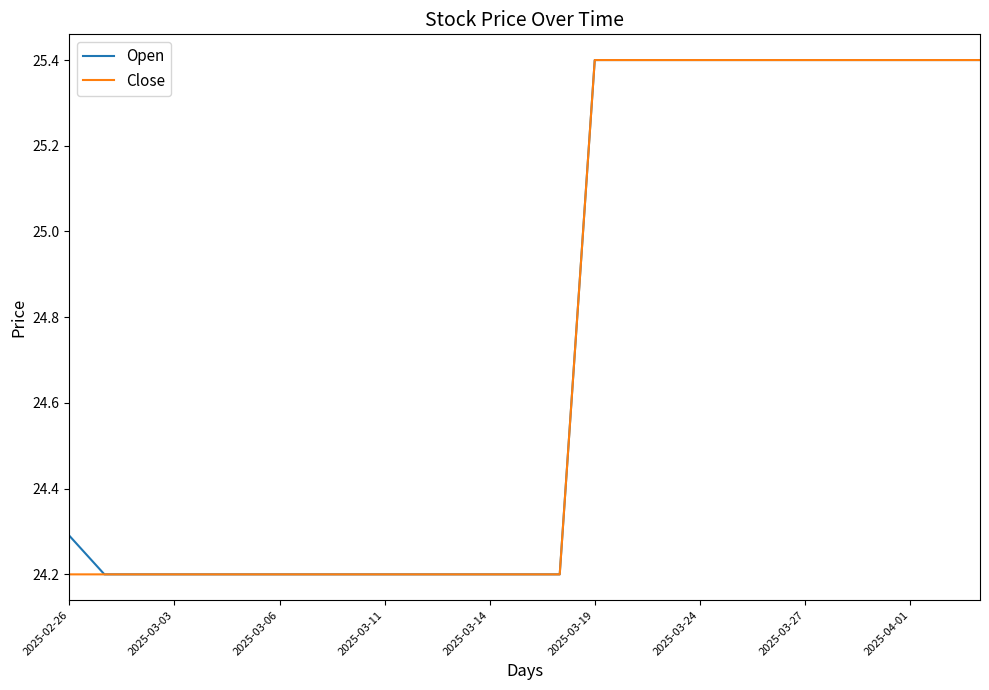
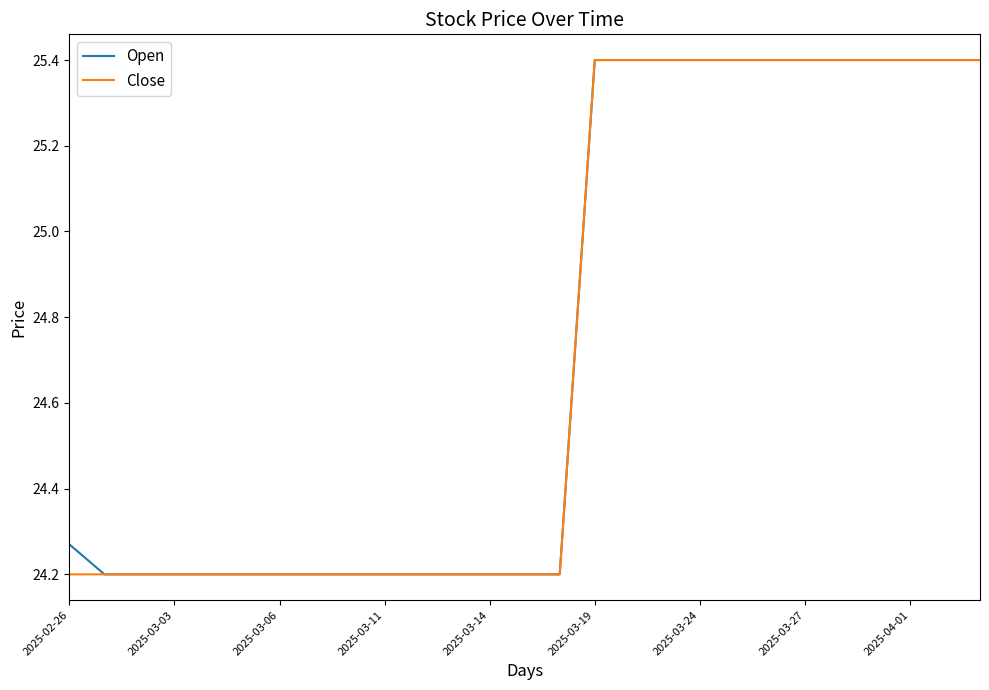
Open, 2025-02-26: 24.29 -> 24.27
